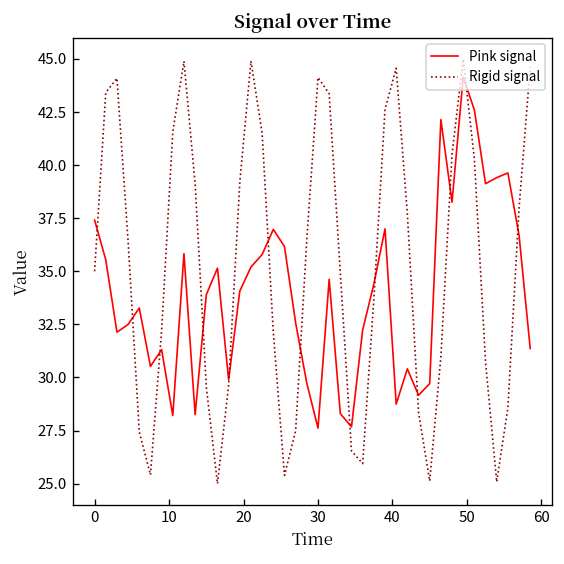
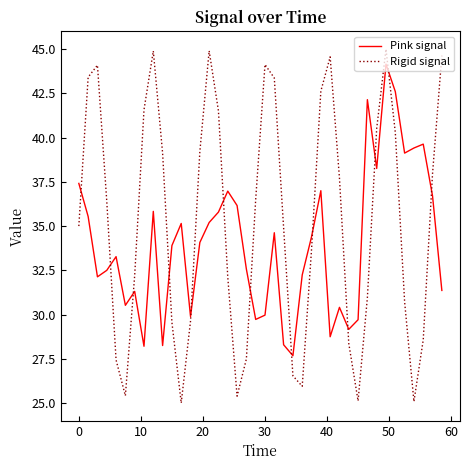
Pink signal, 30: 27.6 -> 30.0
